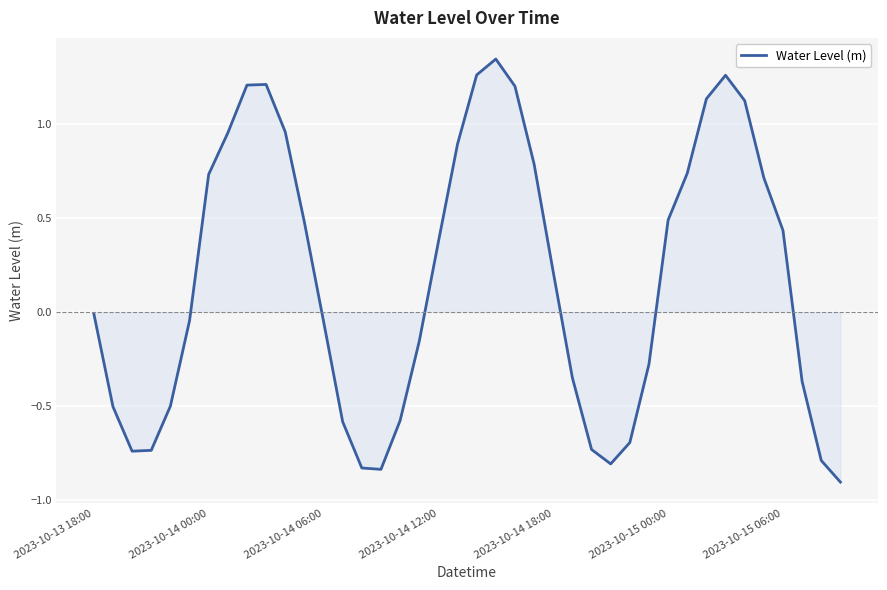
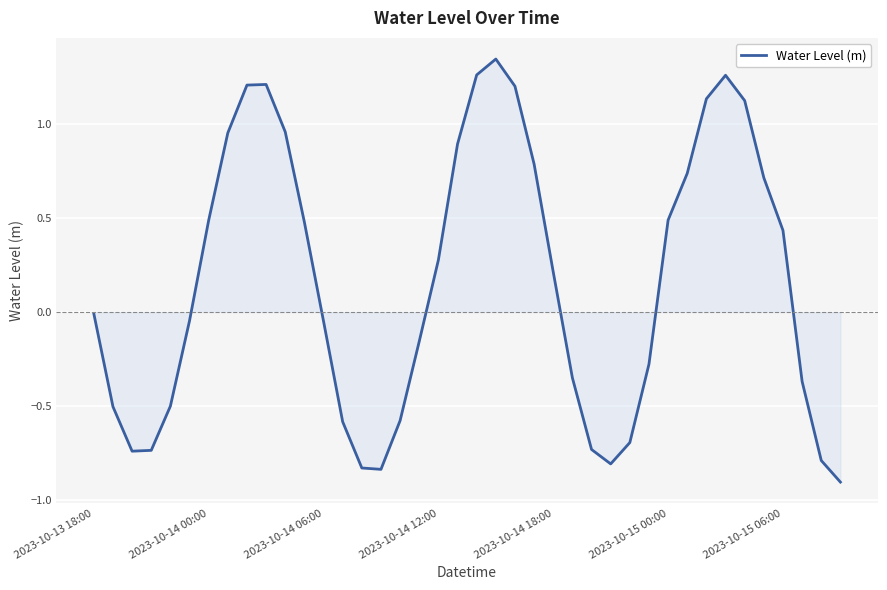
Water Level (m), 2023-10-14 00:00: 0.73 -> 0.49
Water Level (m), 2023-10-14 12:00: 0.37 -> 0.28
